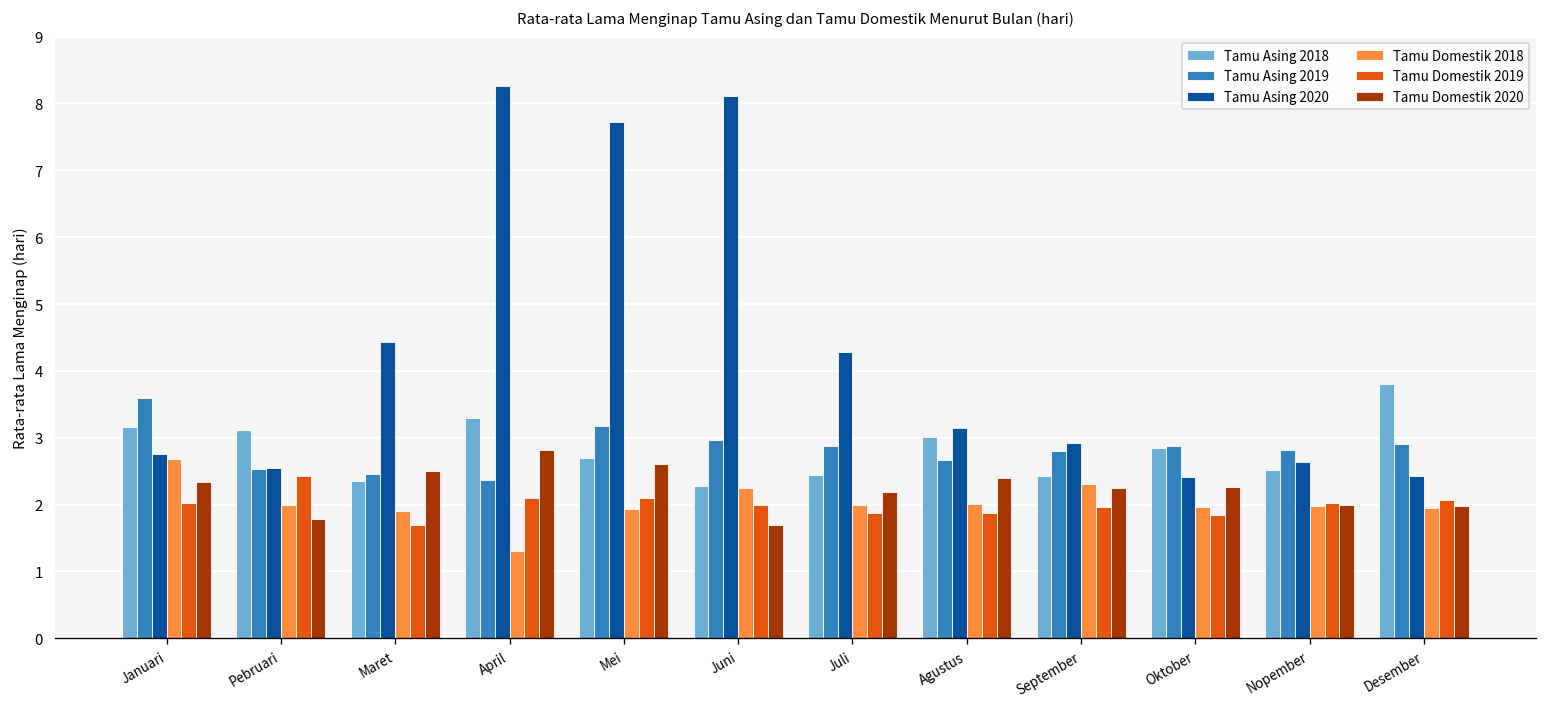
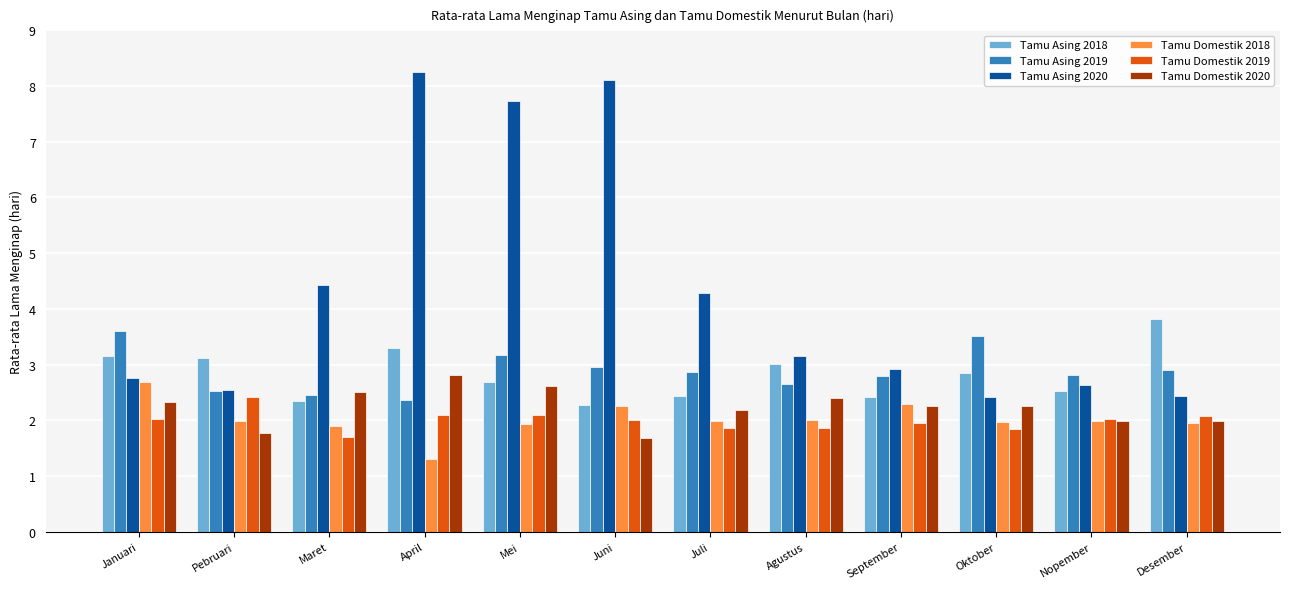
Tamu Asing 2019, Oktober: 2.9 -> 3.5
